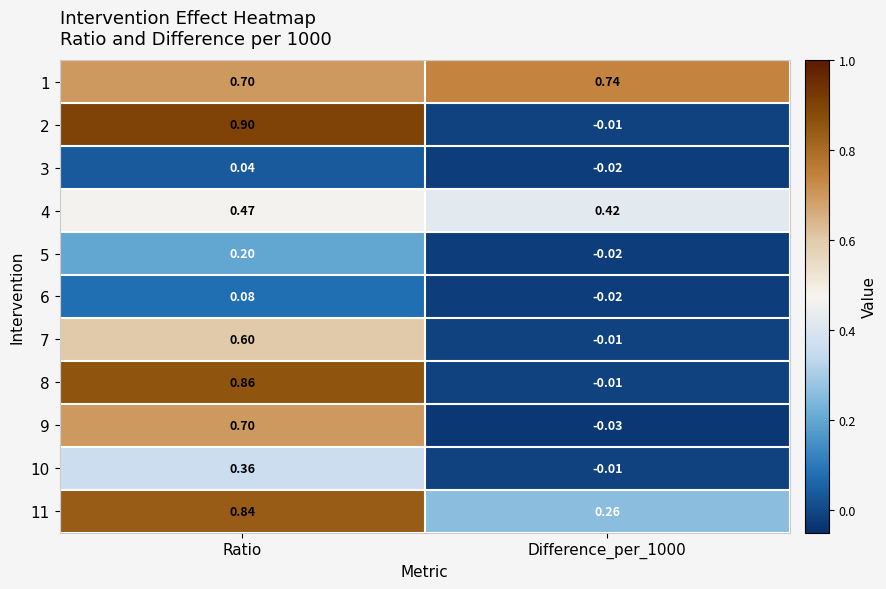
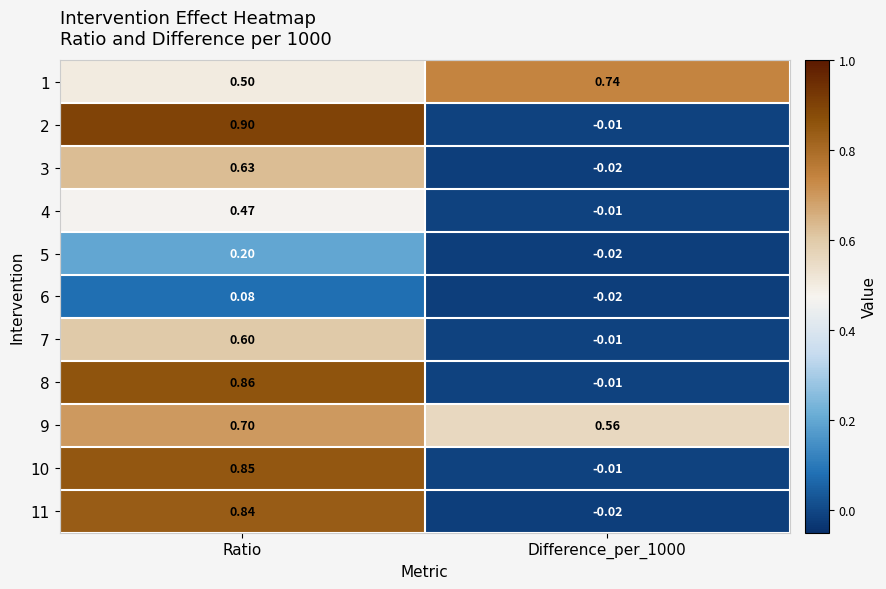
1, Ratio: 0.70 -> 0.50
3, Ratio: 0.04 -> 0.63
4, Difference_per_1000: 0.42 -> -0.01
9, Difference_per_1000: -0.03 -> 0.56
10, Ratio: 0.36 -> 0.85
11, Difference_per_1000: 0.26 -> -0.02
